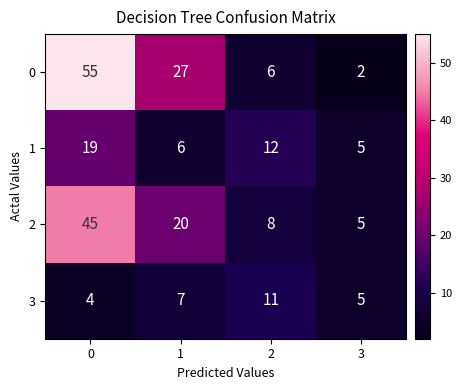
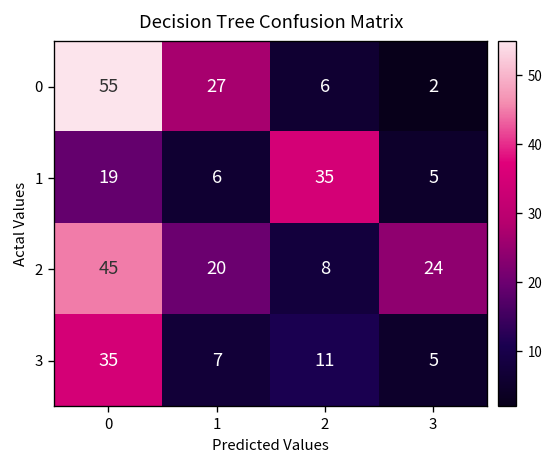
1, 2: 12 -> 35
2, 3: 5 -> 24
3, 0: 4 -> 35
